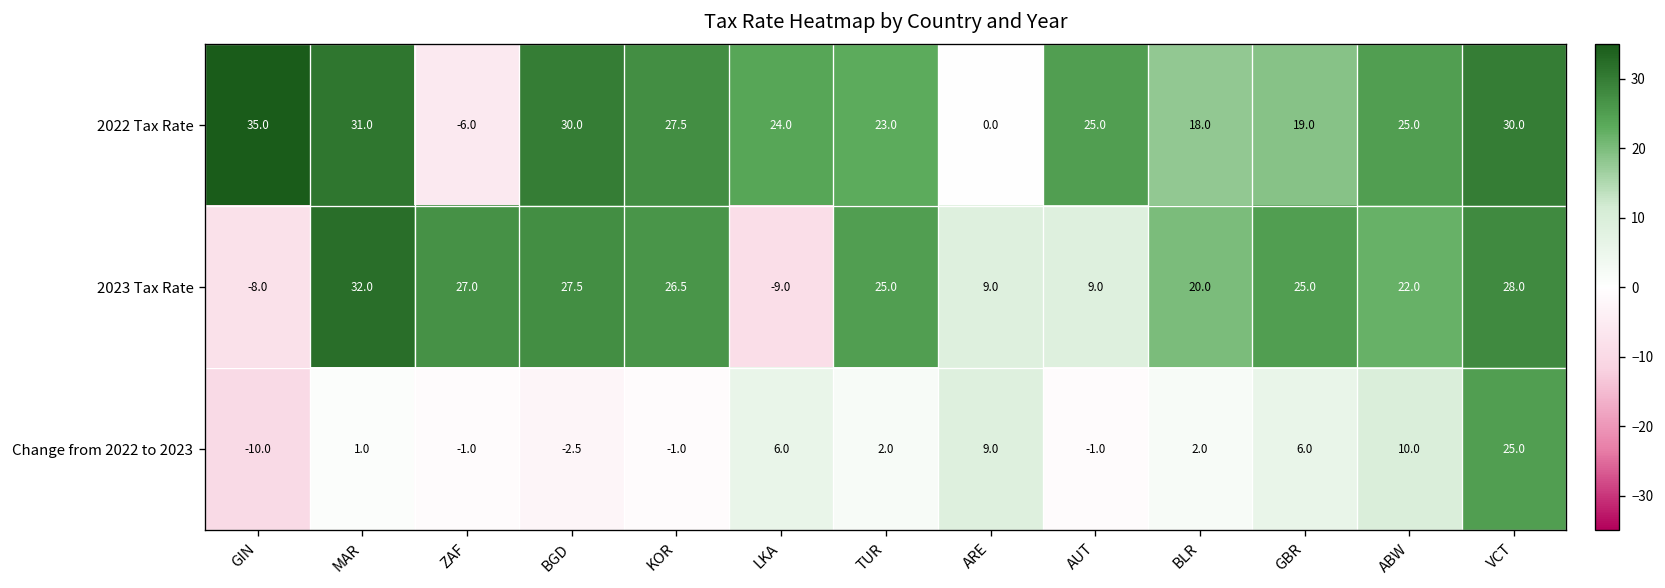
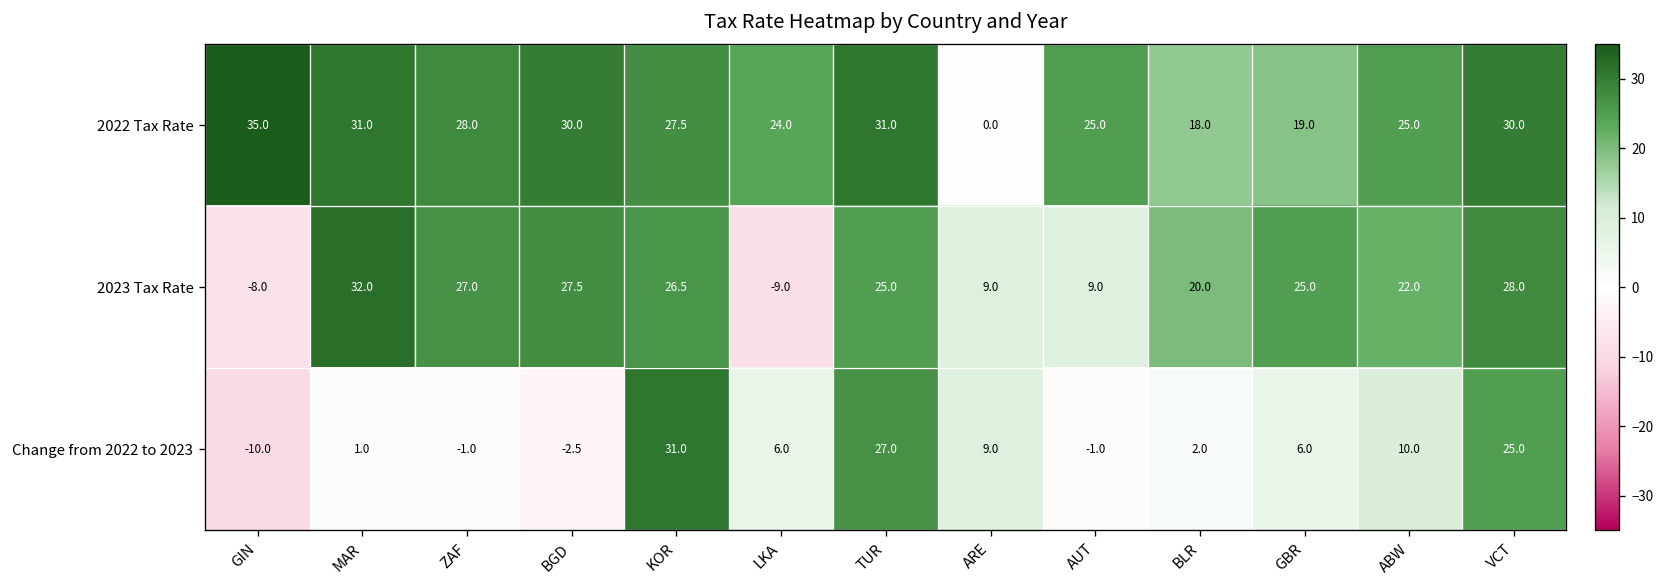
2022 Tax Rate, ZAF: -6.0 -> 28.0
2022 Tax Rate, TUR: 23.0 -> 31.0
Change from 2022 to 2023, KOR: -1.0 -> 31.0
Change from 2022 to 2023, TUR: 2.0 -> 27.0
